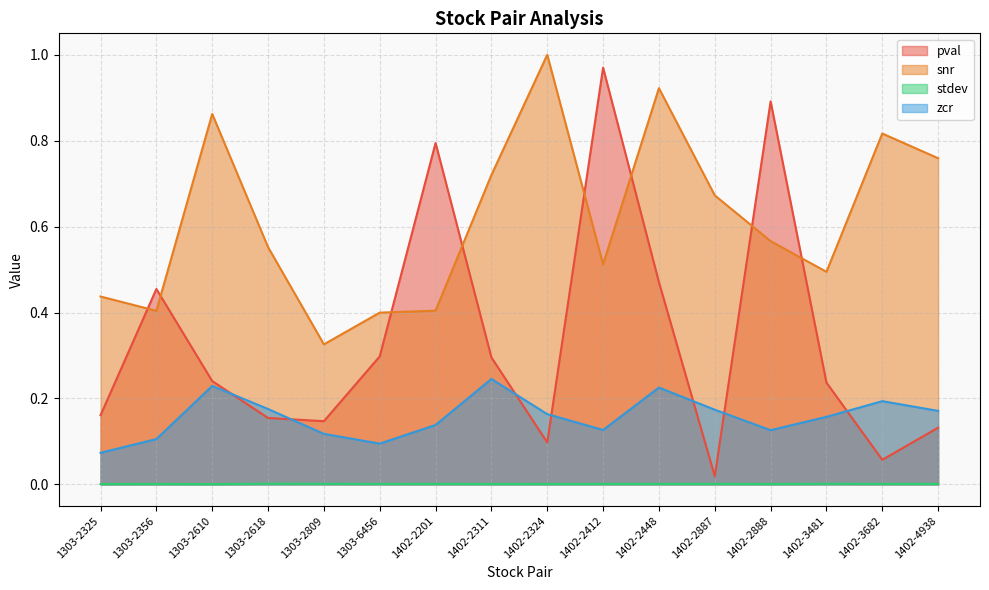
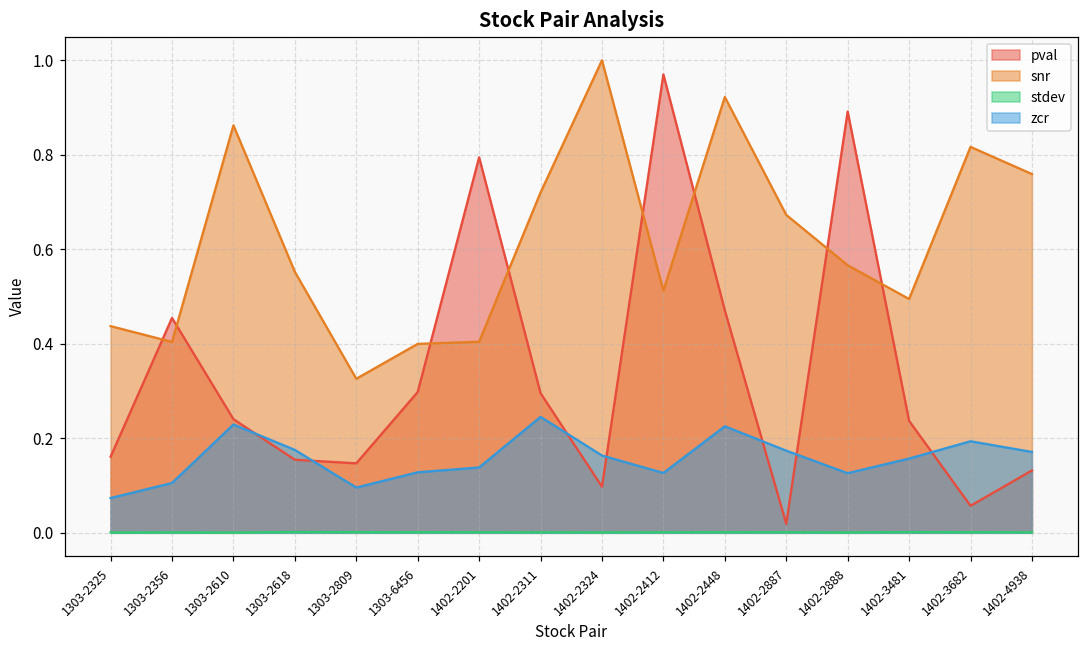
zcr, 1303-2809: 0.12 -> 0.10
zcr, 1303-6456: 0.09 -> 0.13
